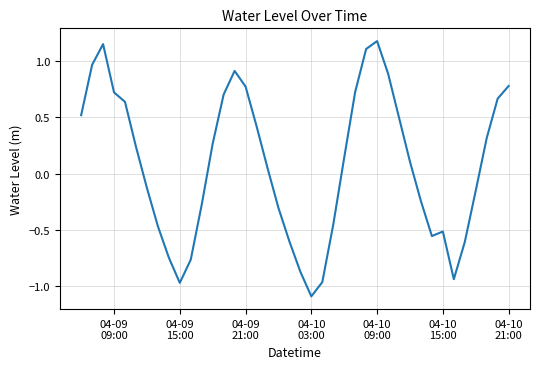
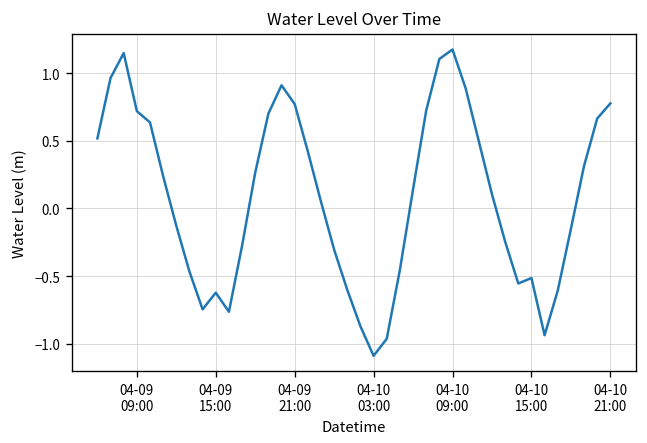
04-09 15:00: -0.97 -> -0.62
